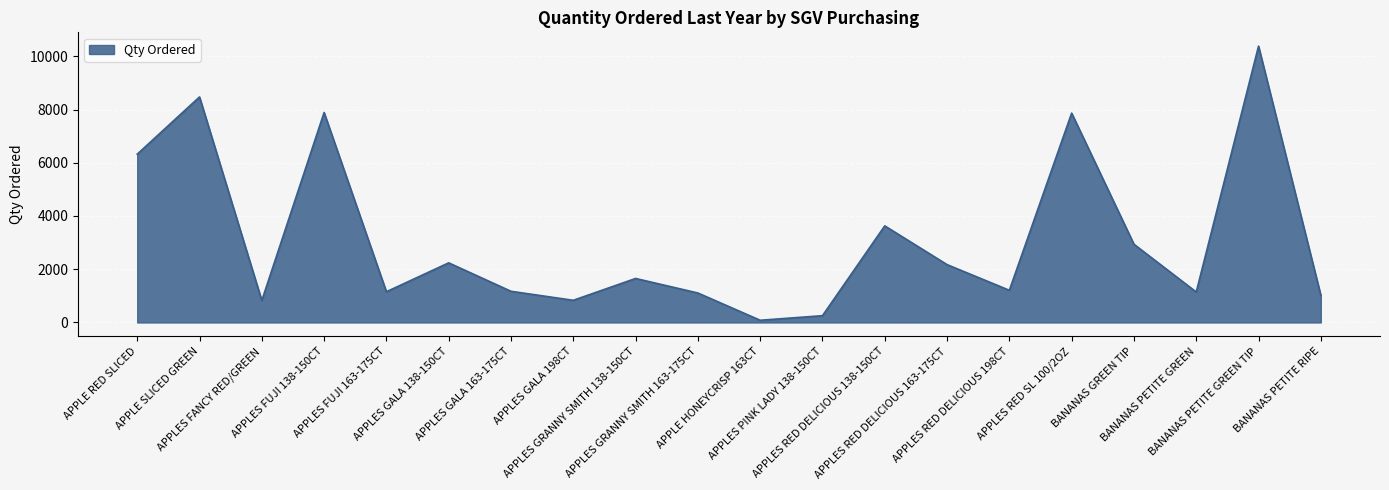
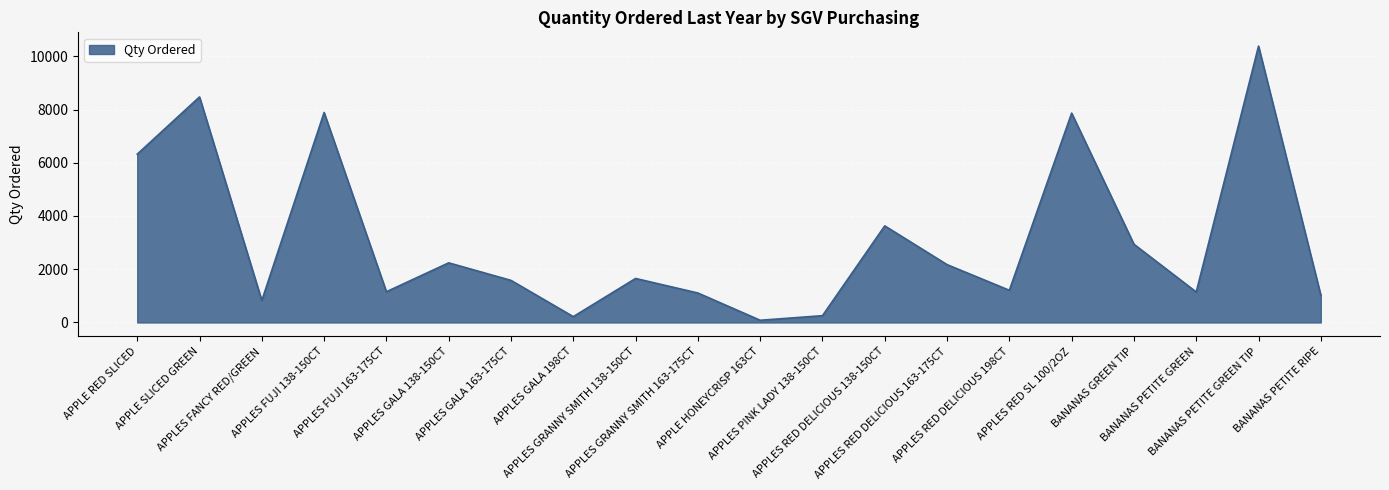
APPLES GALA 163-175CT: 1200 -> 1600
APPLES GALA 198CT: 800 -> 200
